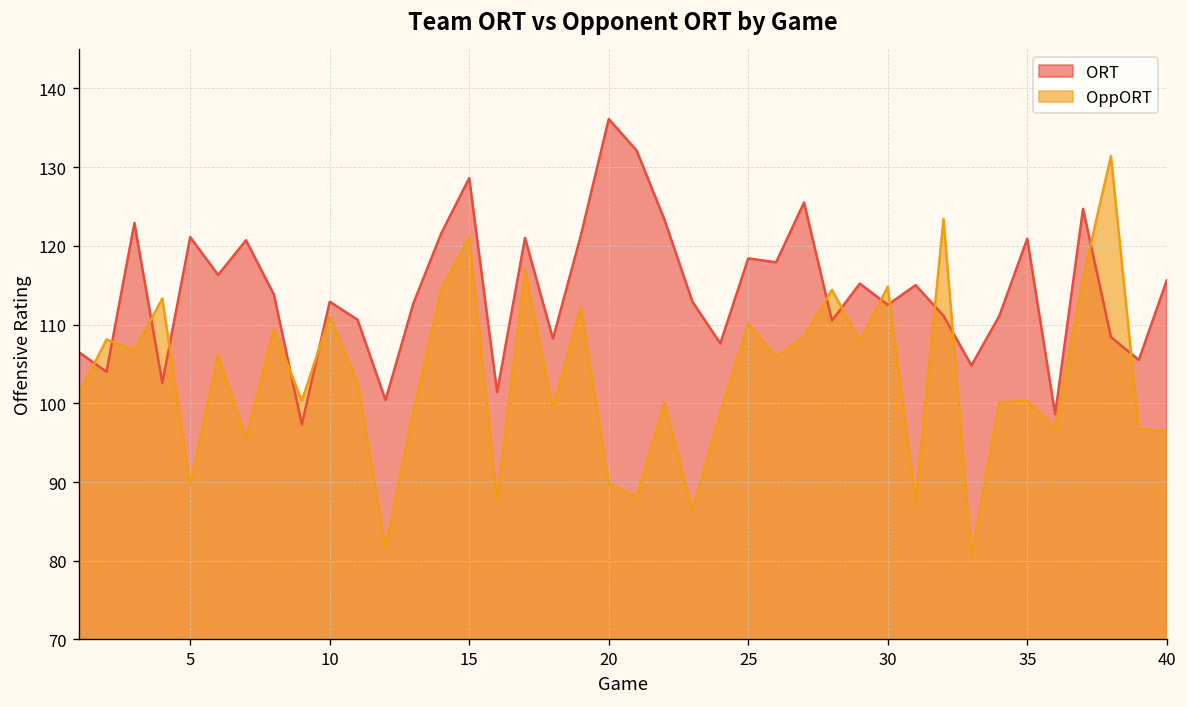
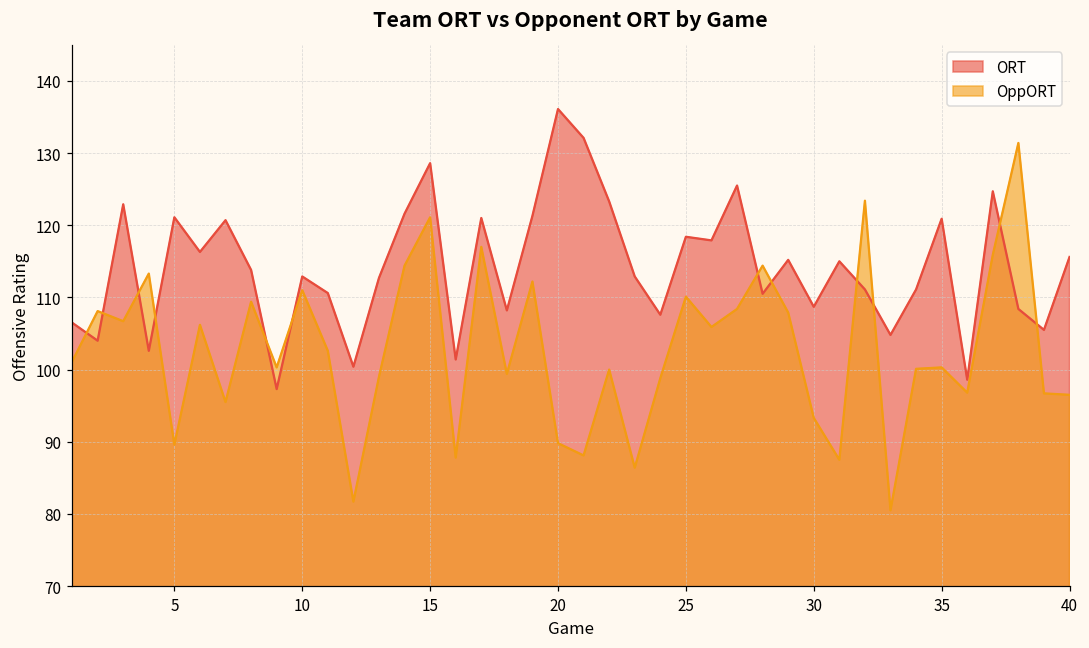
ORT, 30: 113 -> 109
OppORT, 30: 115 -> 93
